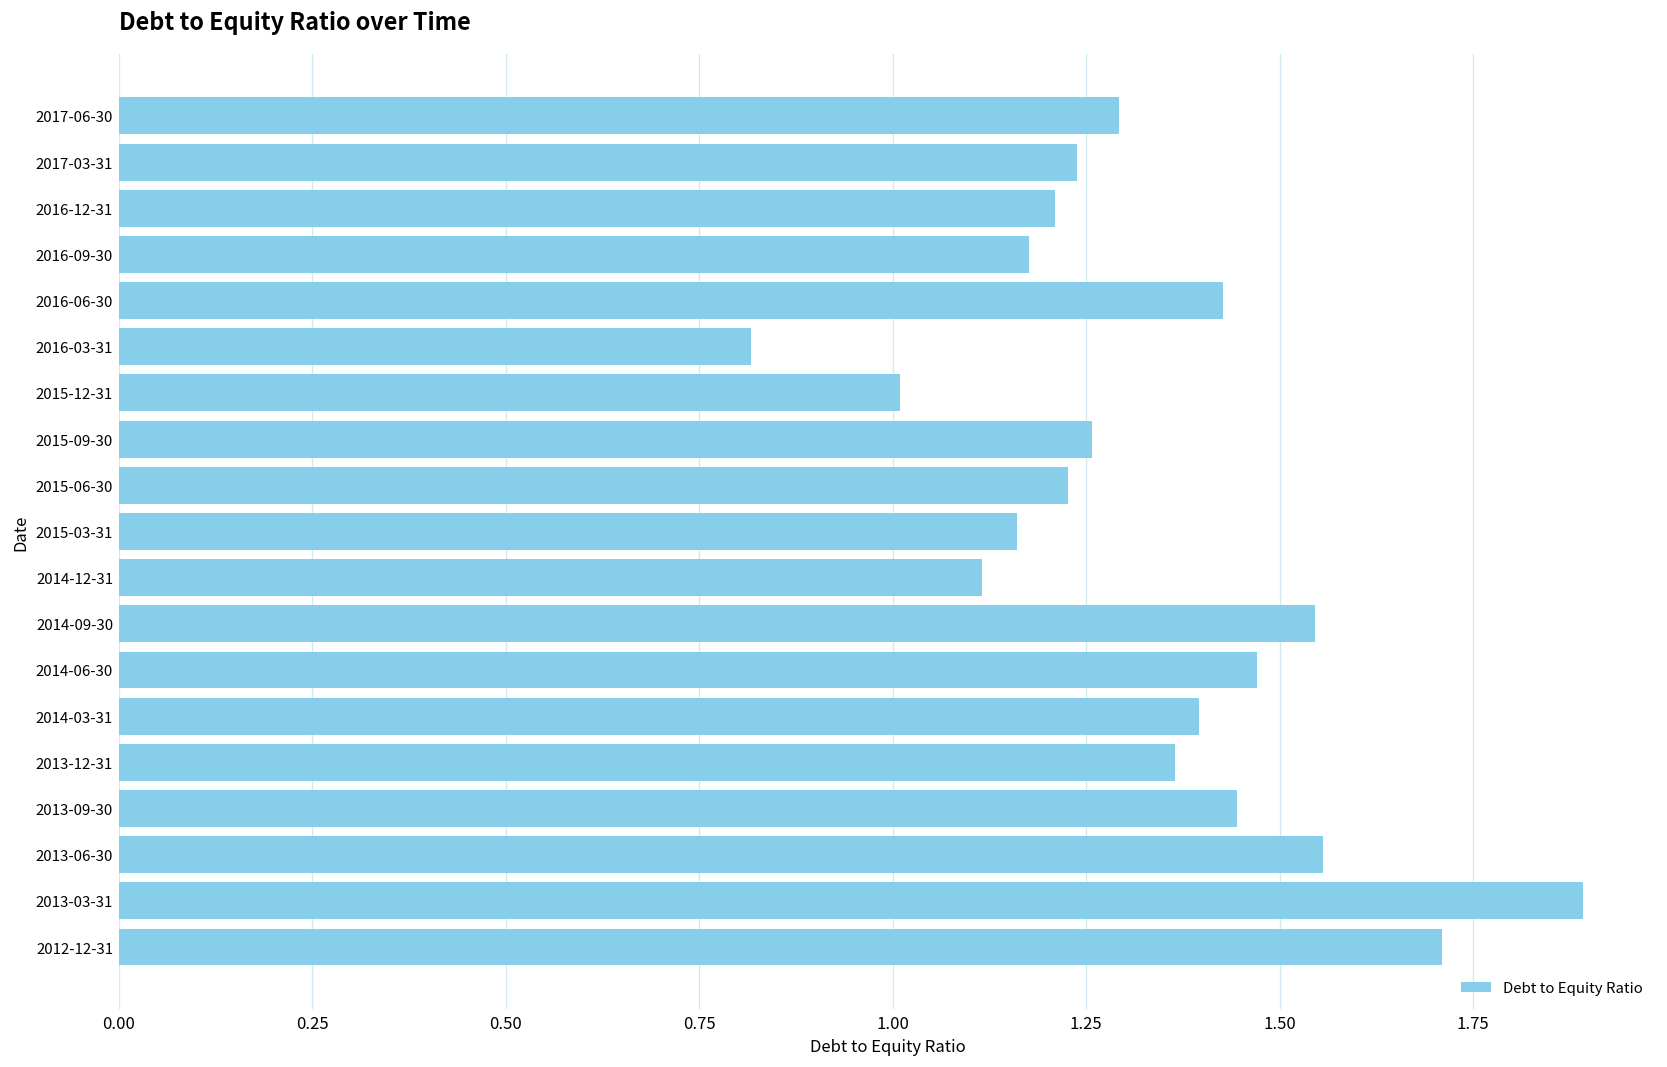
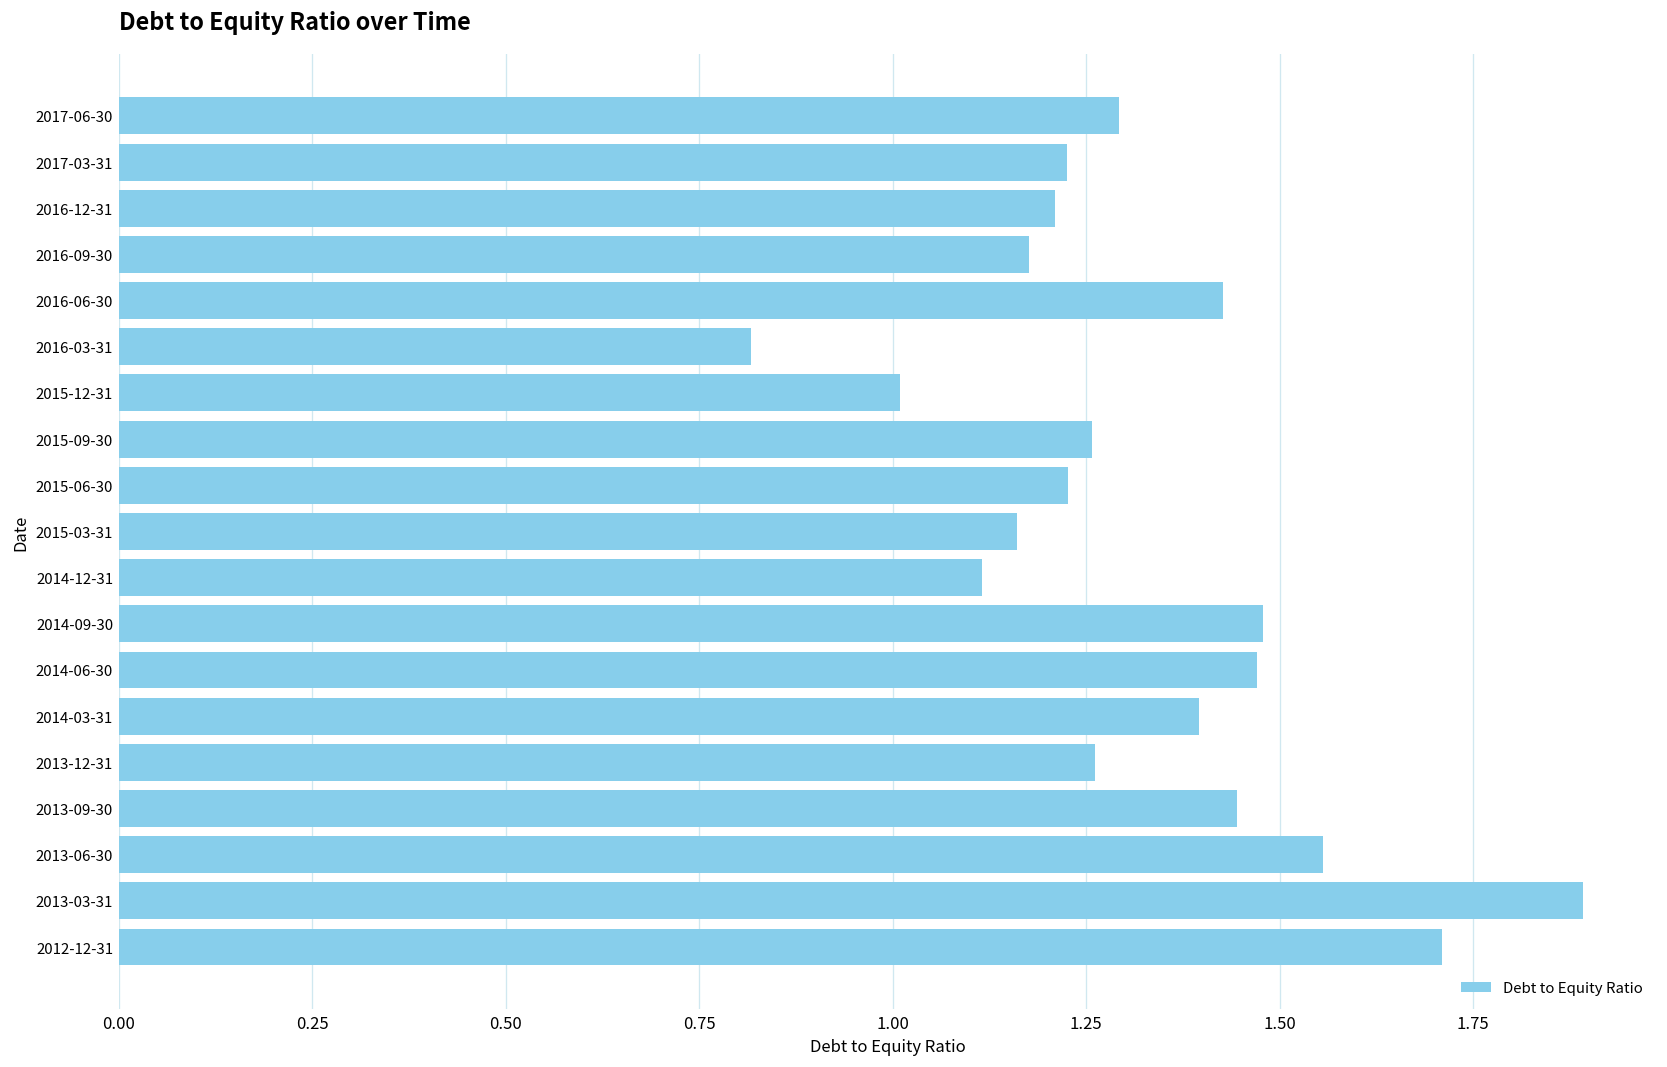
2017-03-31: 1.24 -> 1.23
2014-09-30: 1.55 -> 1.48
2013-12-31: 1.36 -> 1.26
